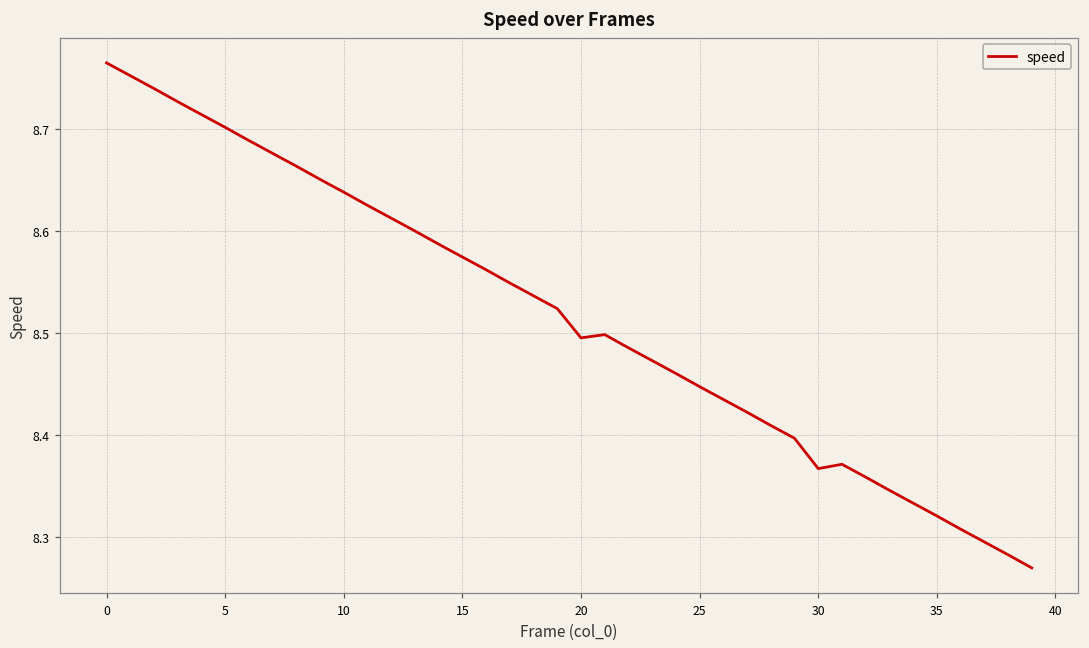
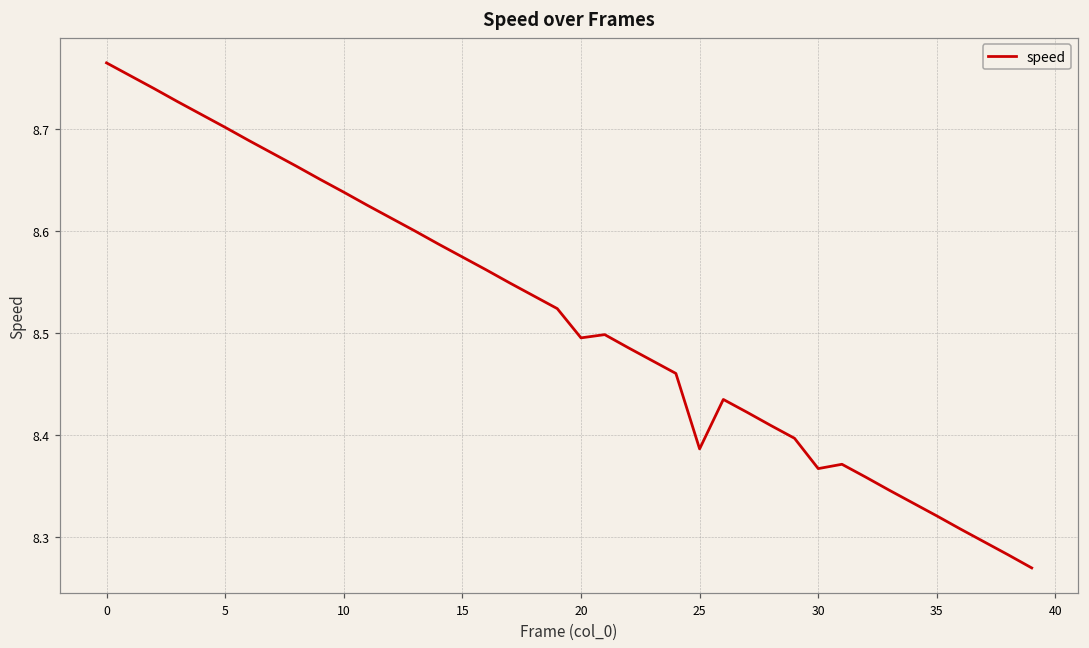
25: 8.45 -> 8.39
